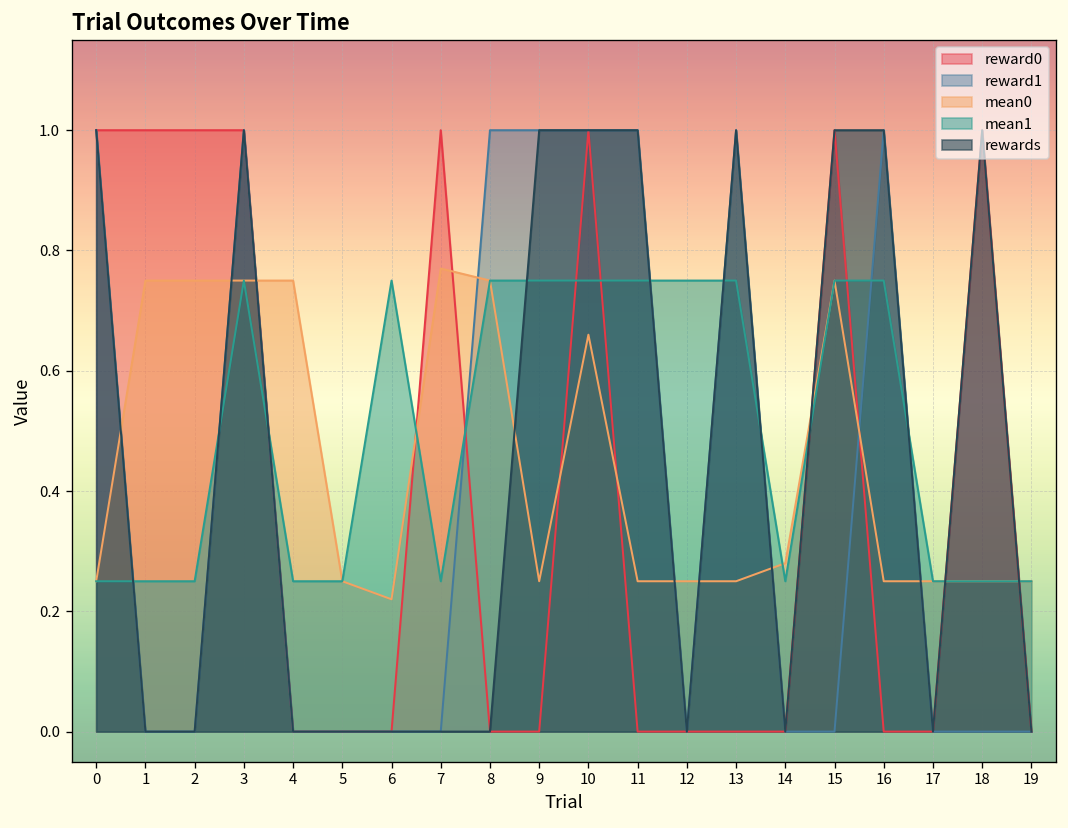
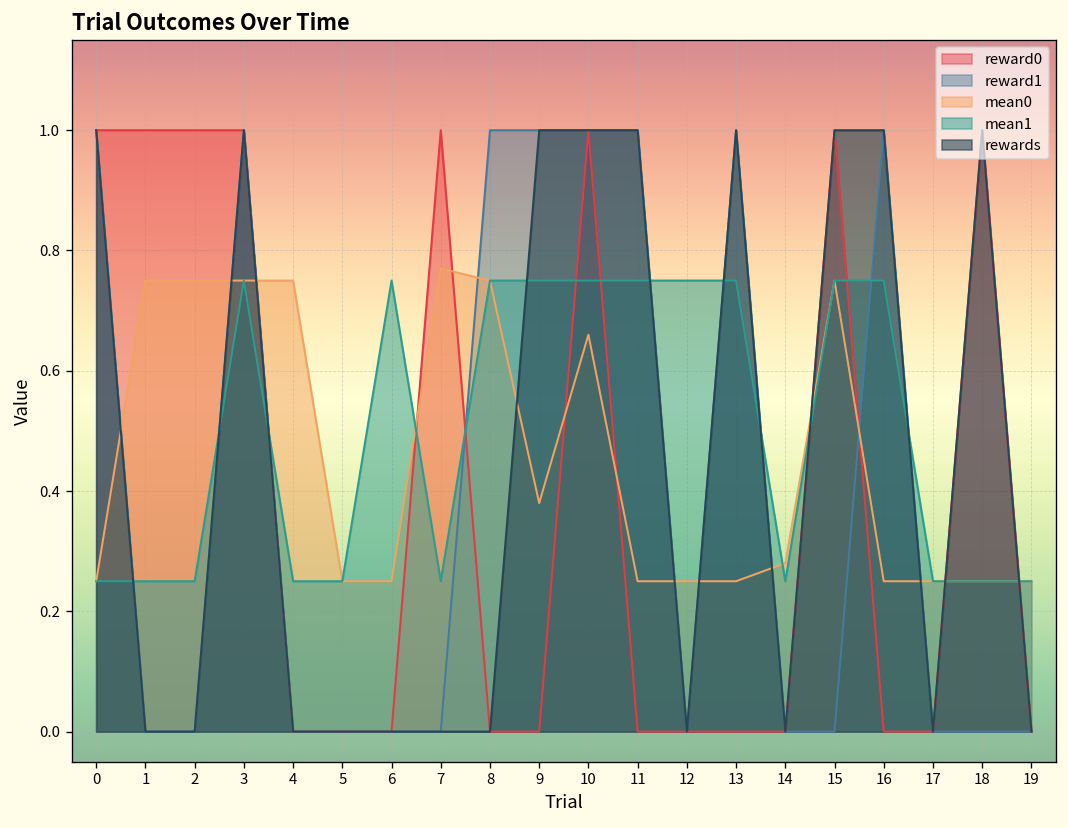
mean0, 6: 0.22 -> 0.25
mean0, 9: 0.25 -> 0.38
